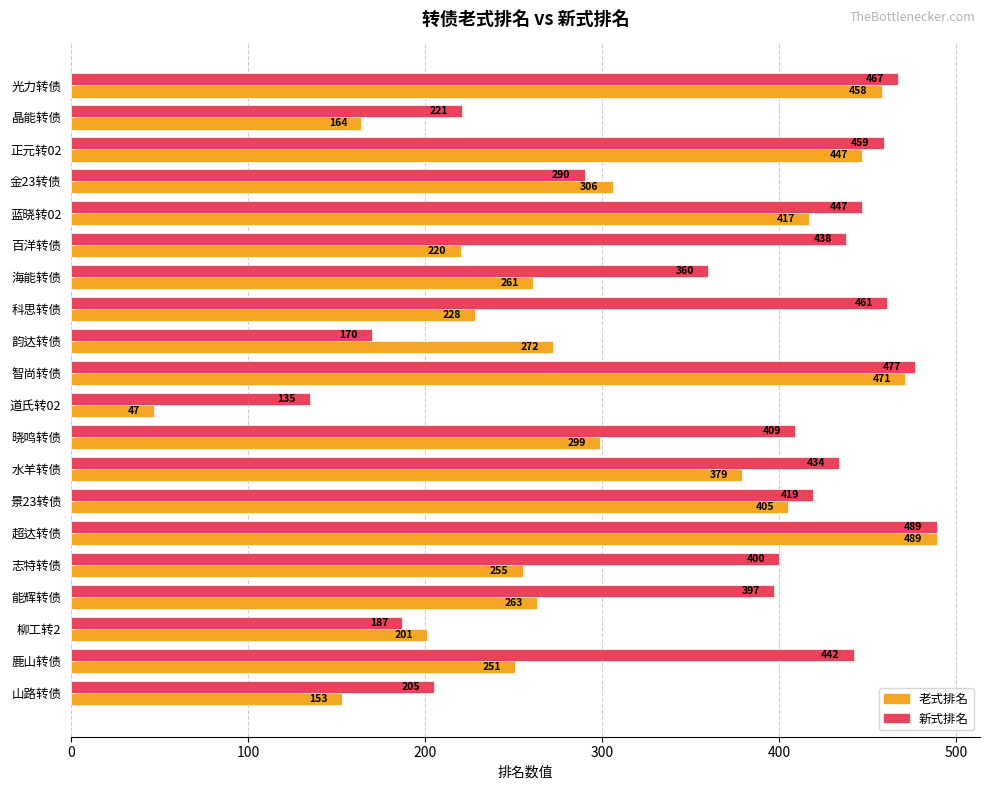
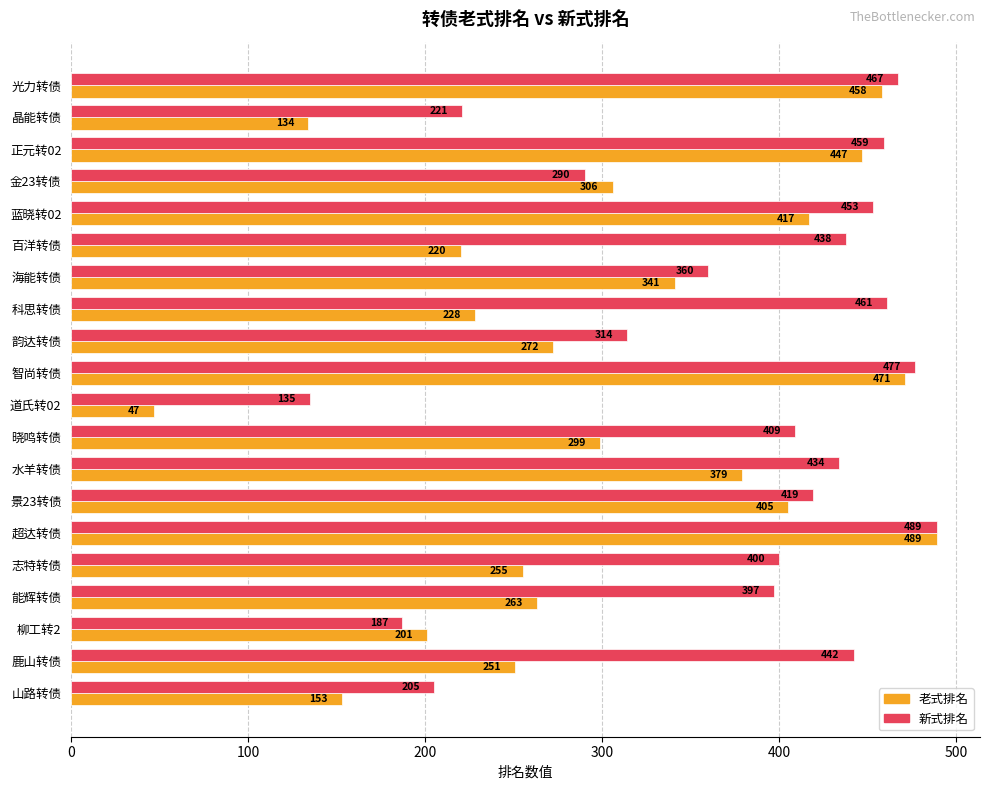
老式排名, 晶能转债: 164 -> 134
新式排名, 蓝晓转02: 447 -> 453
老式排名, 海能转债: 261 -> 341
新式排名, 韵达转债: 170 -> 314
